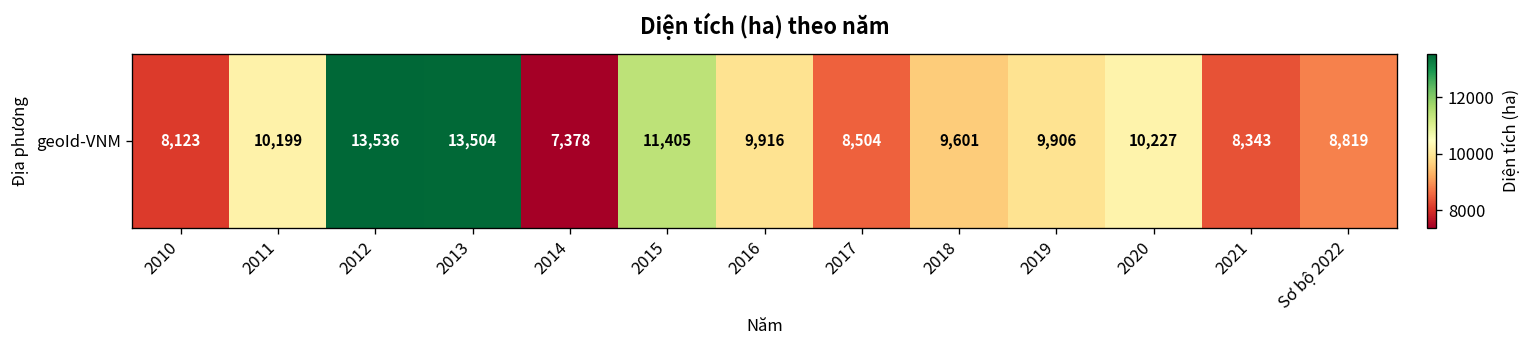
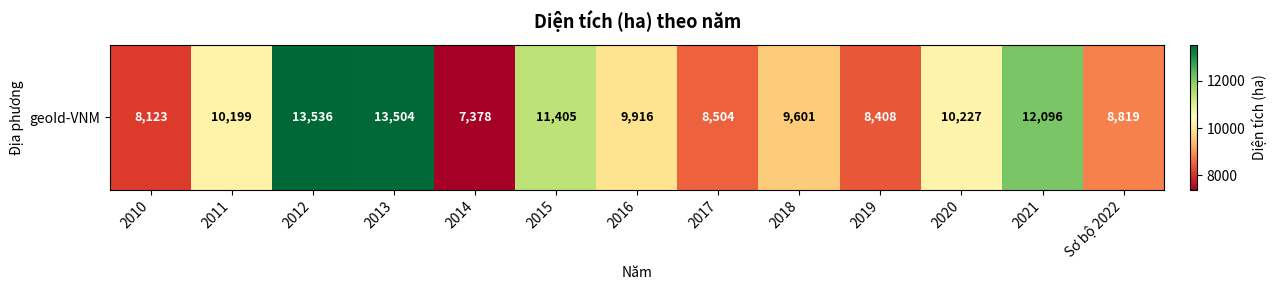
geoId-VNM, 2019: 9,906 -> 8,408
geoId-VNM, 2021: 8,343 -> 12,096
